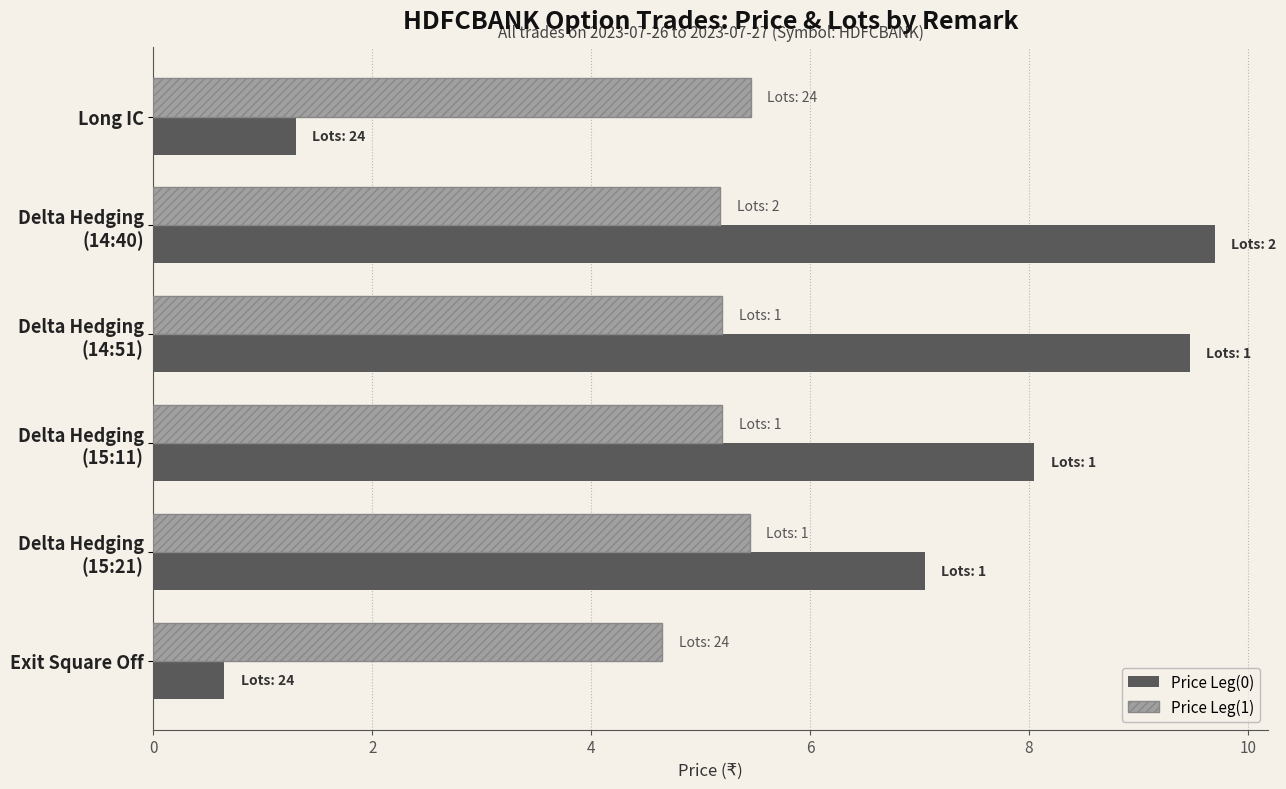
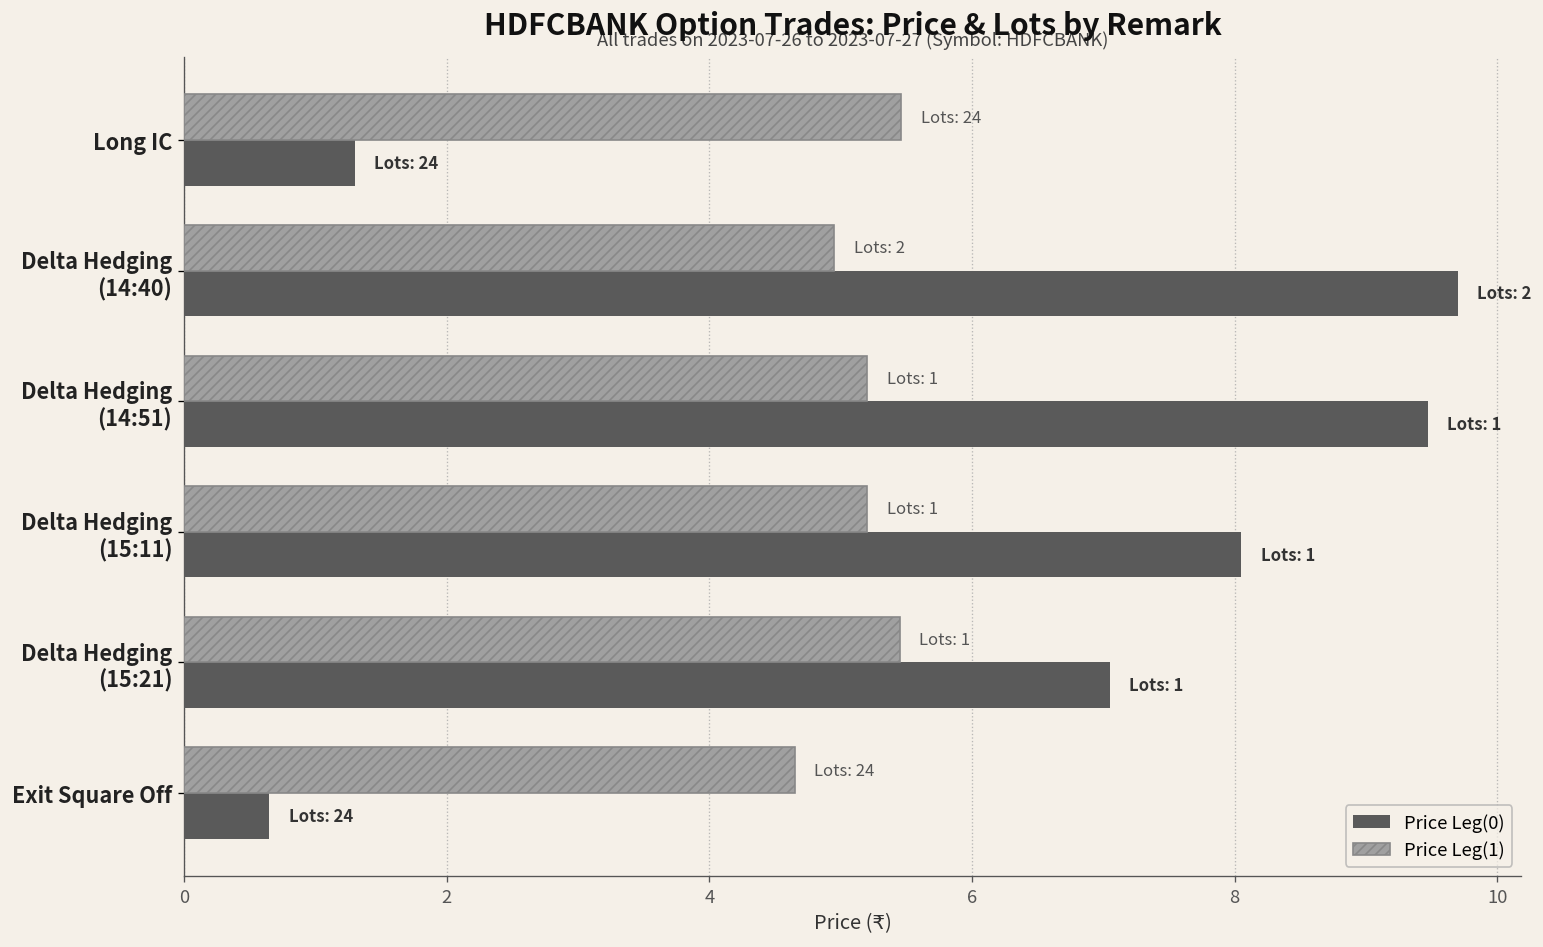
Price Leg(1), Delta Hedging (14:40): 5.18 -> 4.95
